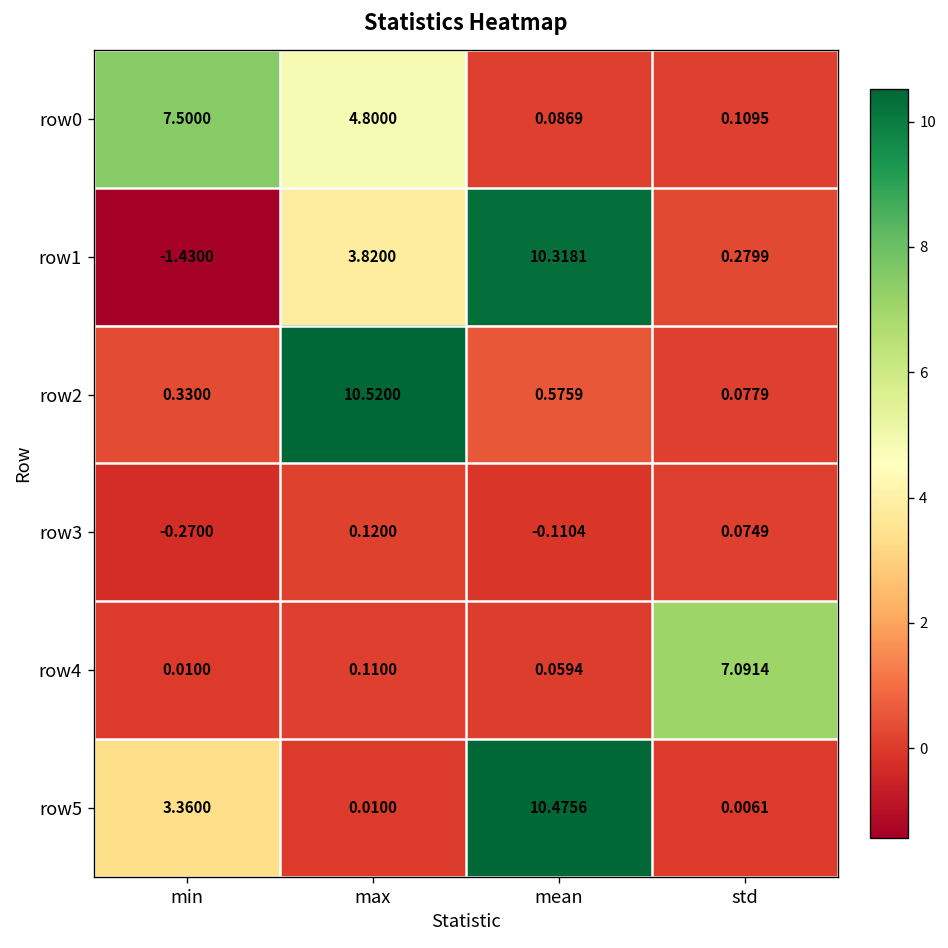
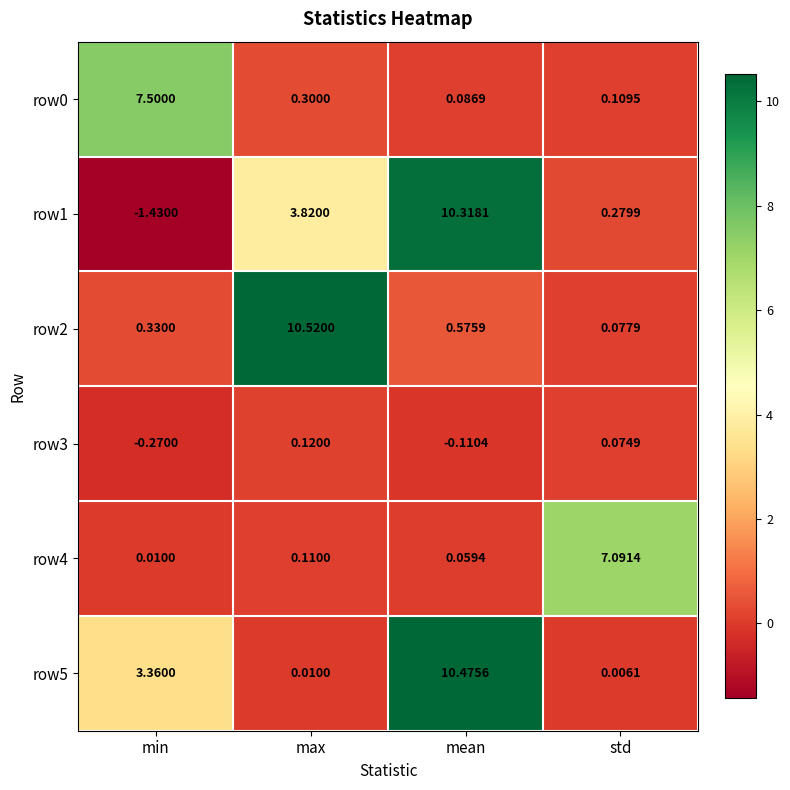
row0, max: 4.8000 -> 0.3000
